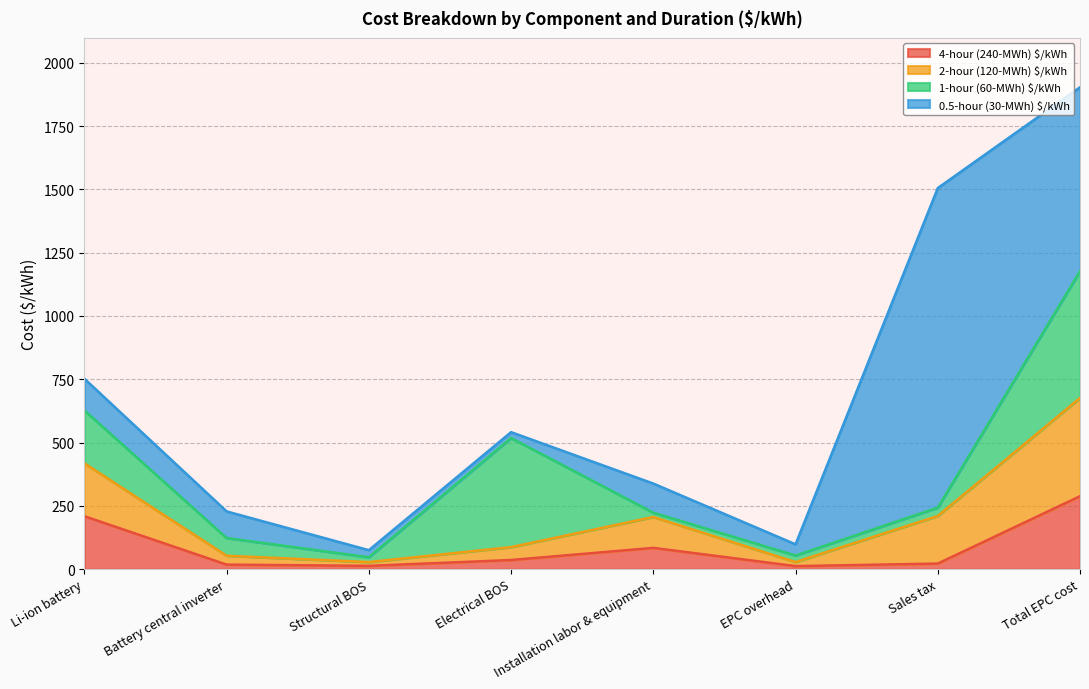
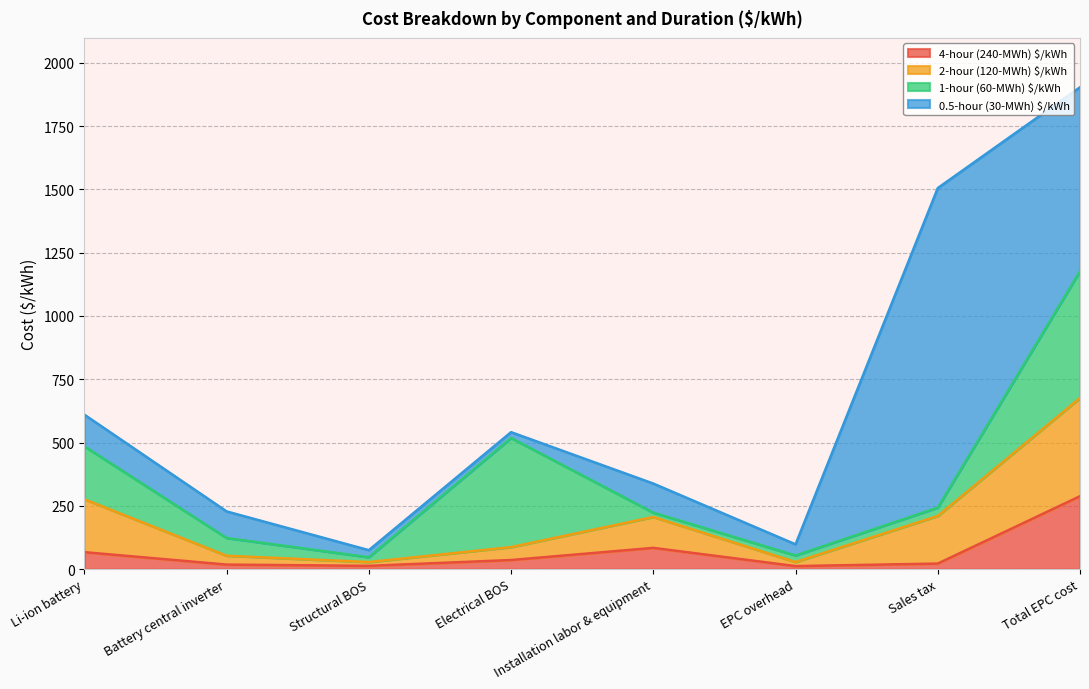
4-hour (240-MWh) $/kWh, Li-ion battery: 210 -> 70
